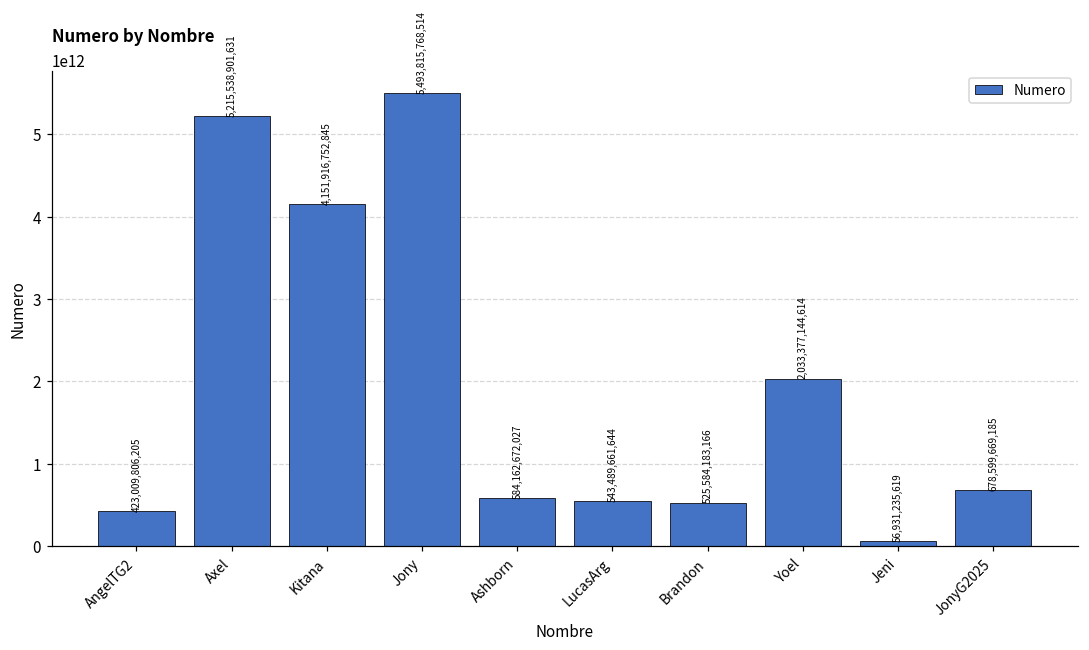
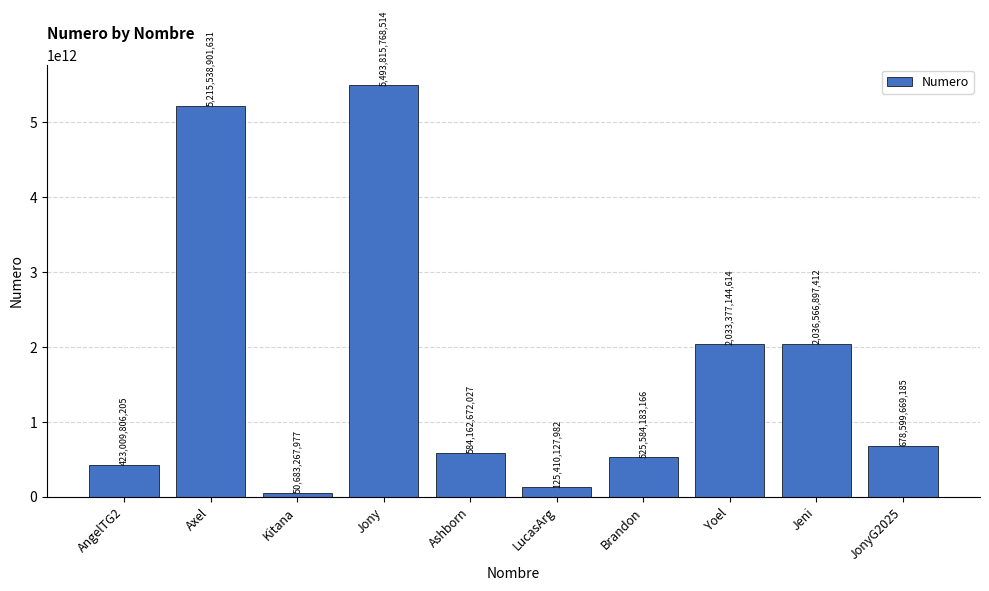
Kitana: 4,151,916,752,845 -> 50,683,267,977
LucasArg: 543,489,661,644 -> 125,410,127,982
Jeni: 56,931,235,619 -> 2,036,566,897,412
